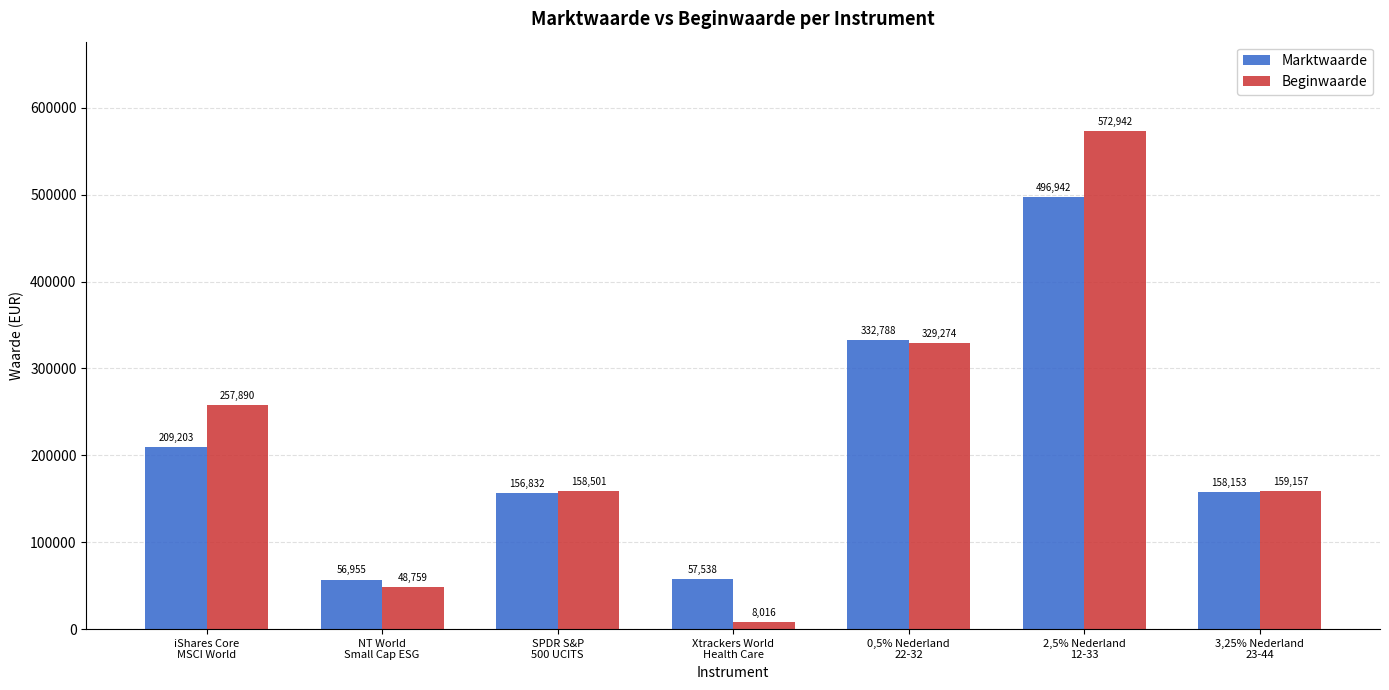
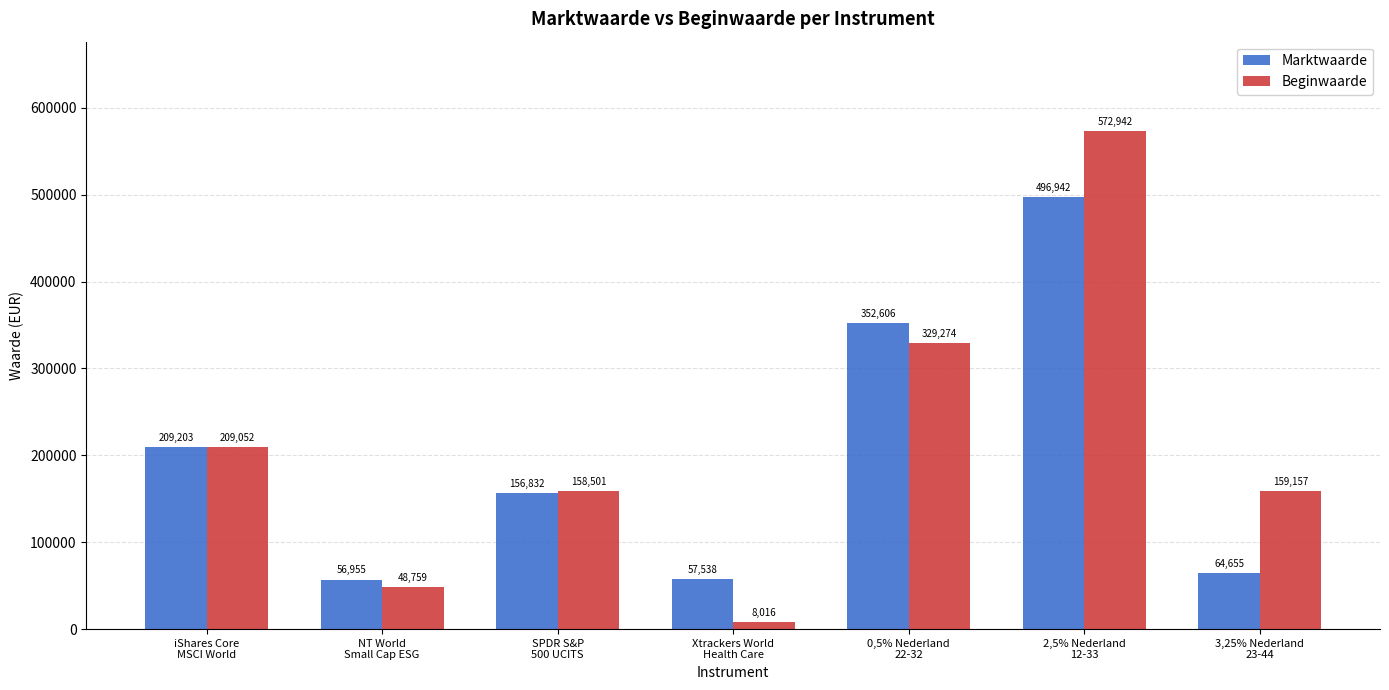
Beginwaarde, iShares Core MSCI World: 257,890 -> 209,052
Marktwaarde, 0,5% Nederland 22-32: 332,788 -> 352,606
Marktwaarde, 3,25% Nederland 23-44: 158,153 -> 64,655
